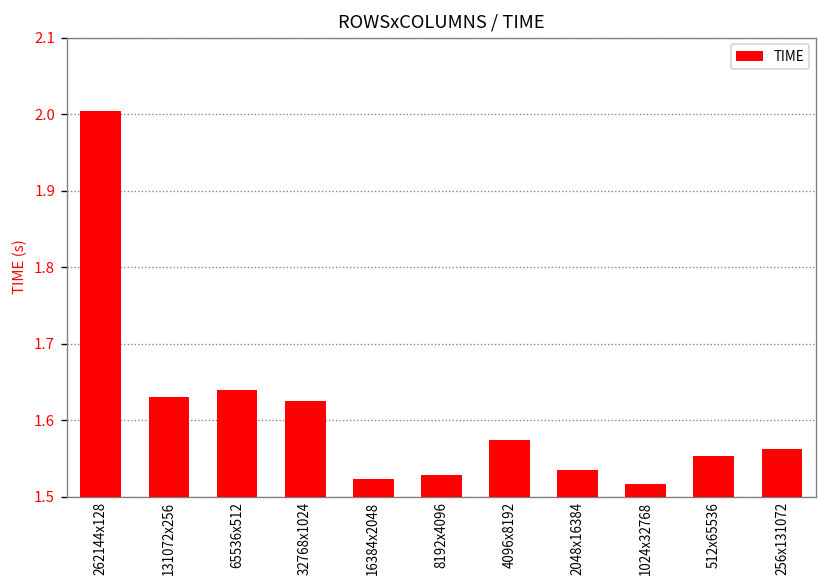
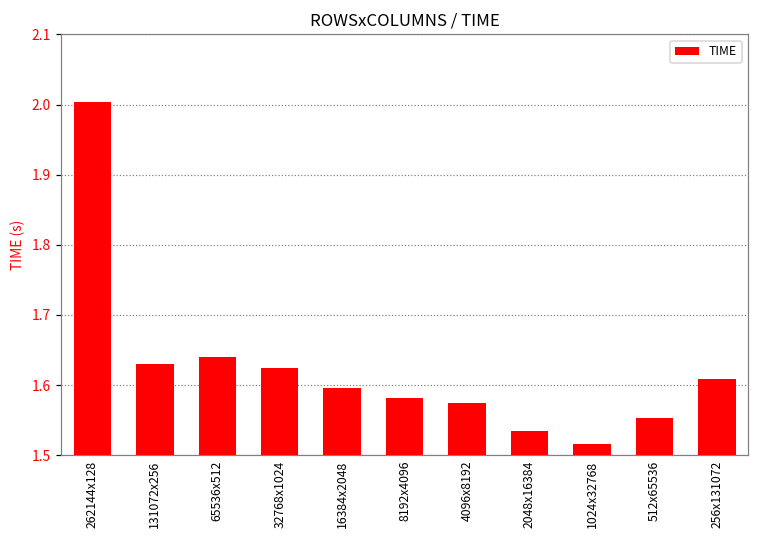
16384x2048: 1.52 -> 1.60
8192x4096: 1.53 -> 1.58
256x131072: 1.56 -> 1.61
